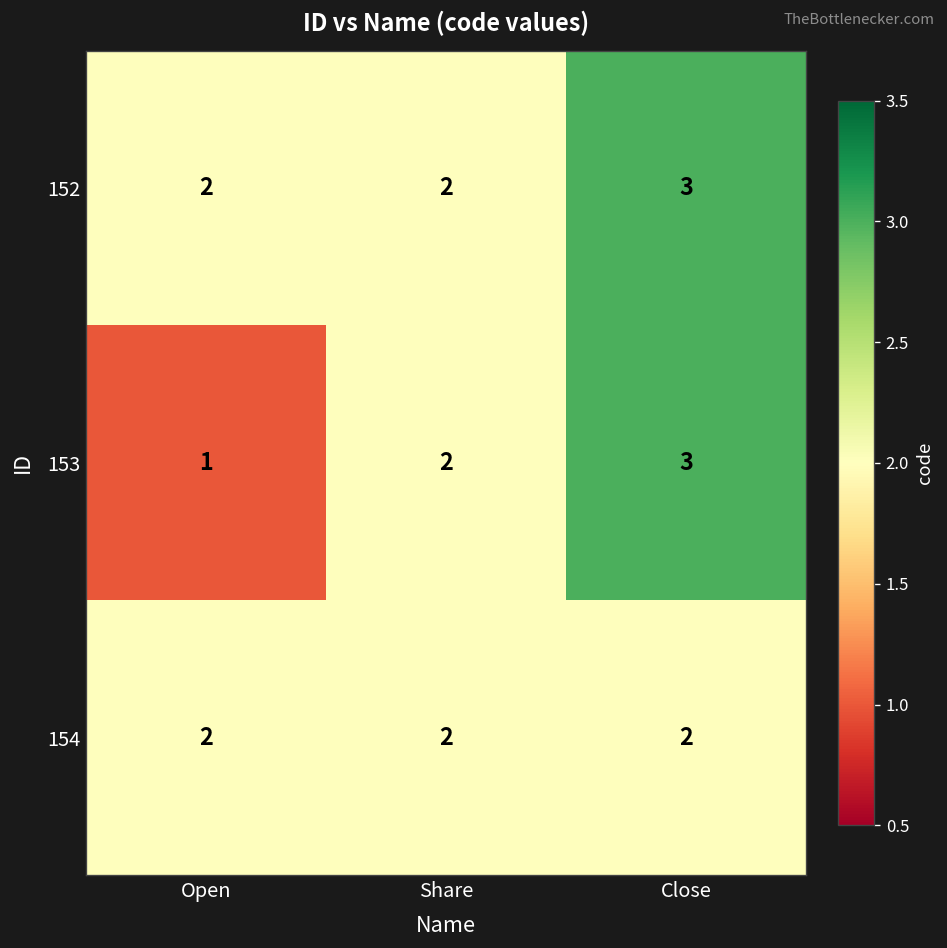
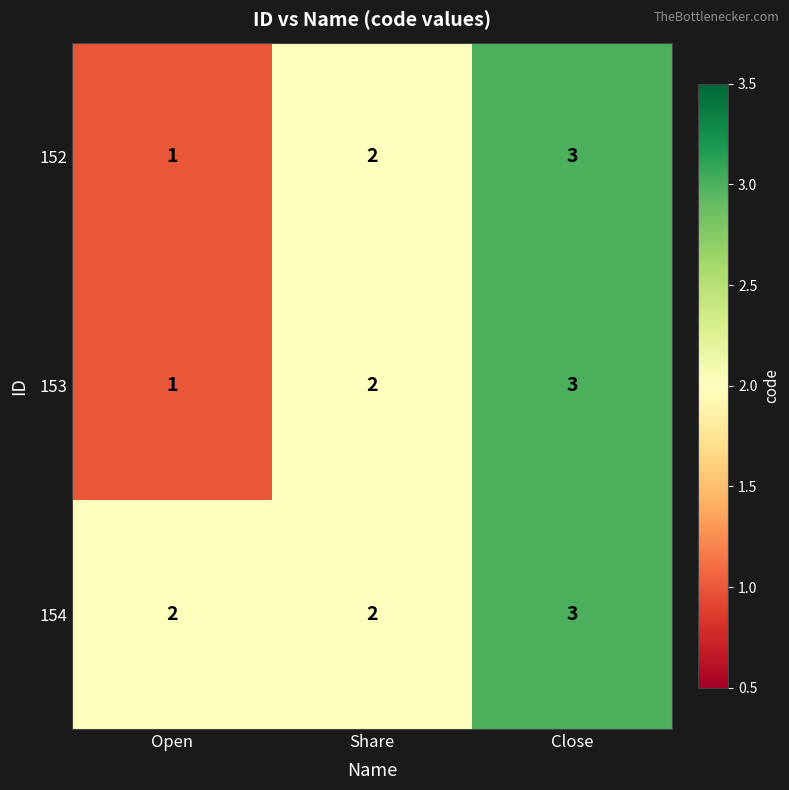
152, Open: 2 -> 1
154, Close: 2 -> 3
